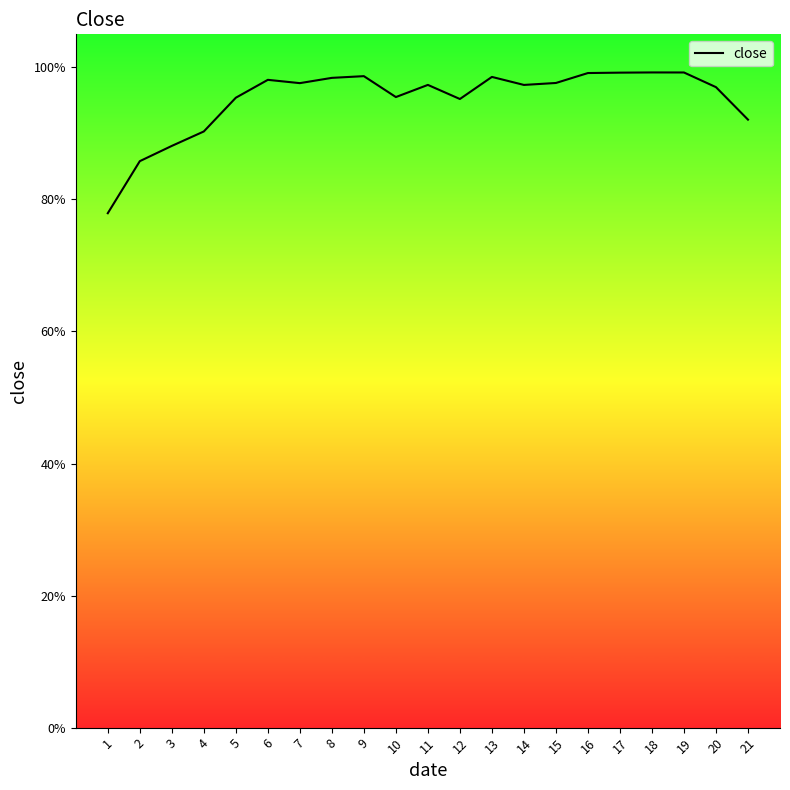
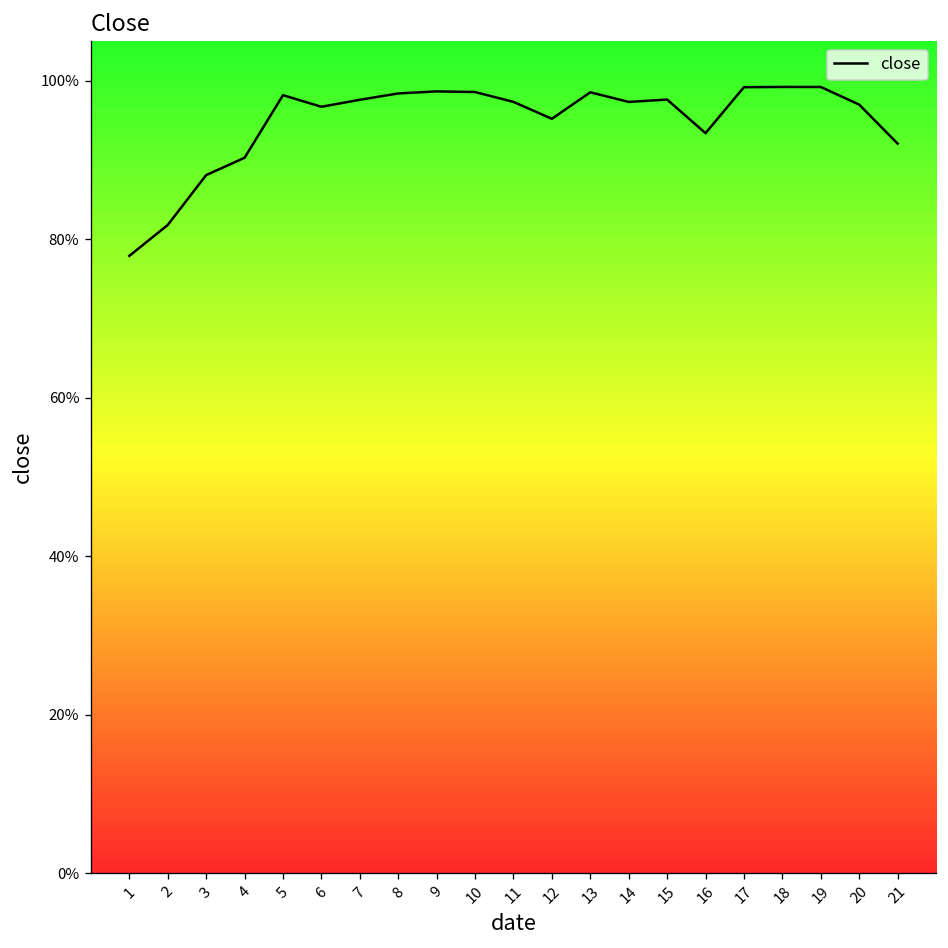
2: 86% -> 82%
5: 95% -> 98%
6: 98% -> 97%
10: 96% -> 99%
16: 99% -> 93%
